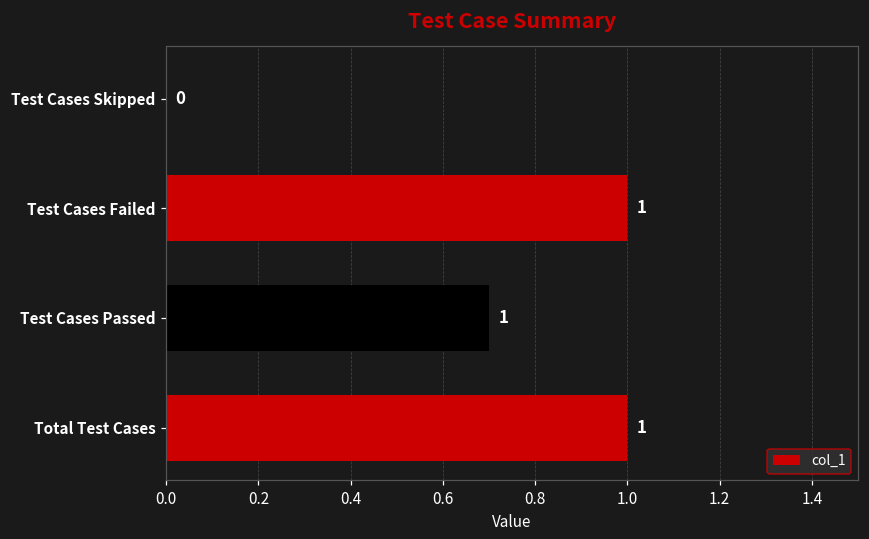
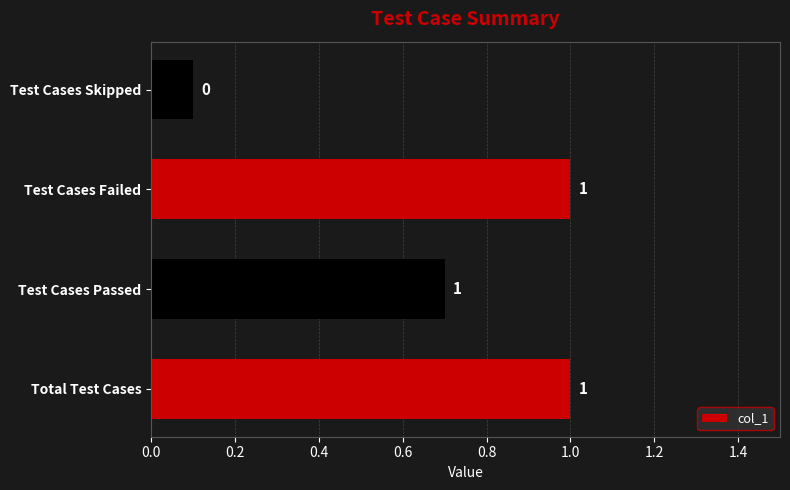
Test Cases Skipped: 0.0 -> 0.1
